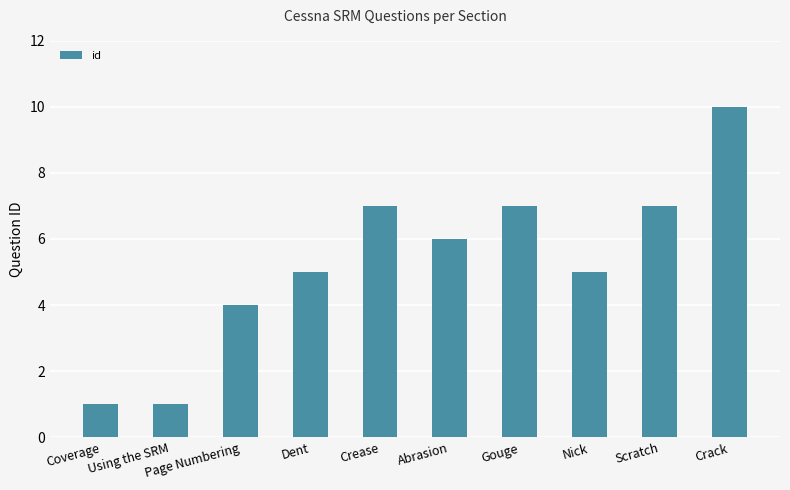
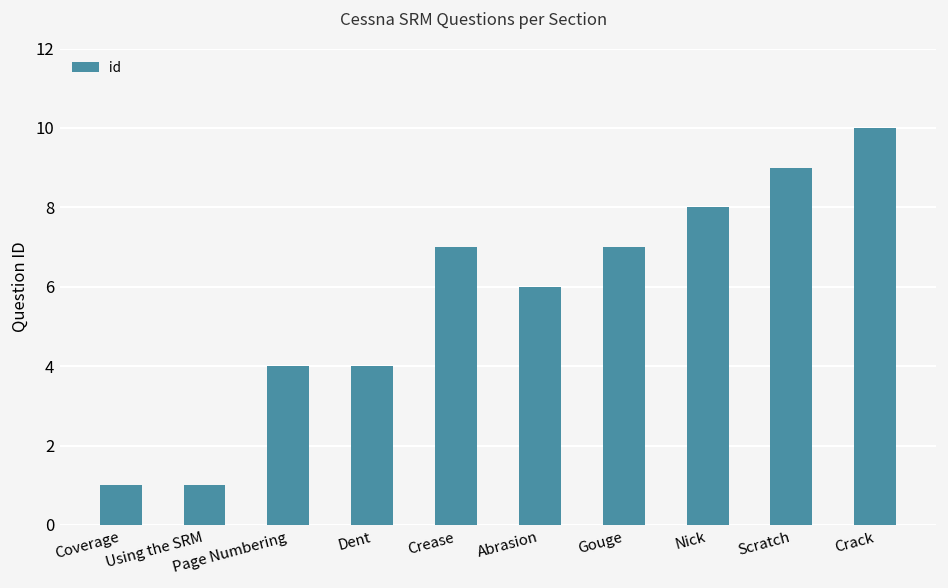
Dent: 5 -> 4
Nick: 5 -> 8
Scratch: 7 -> 9
